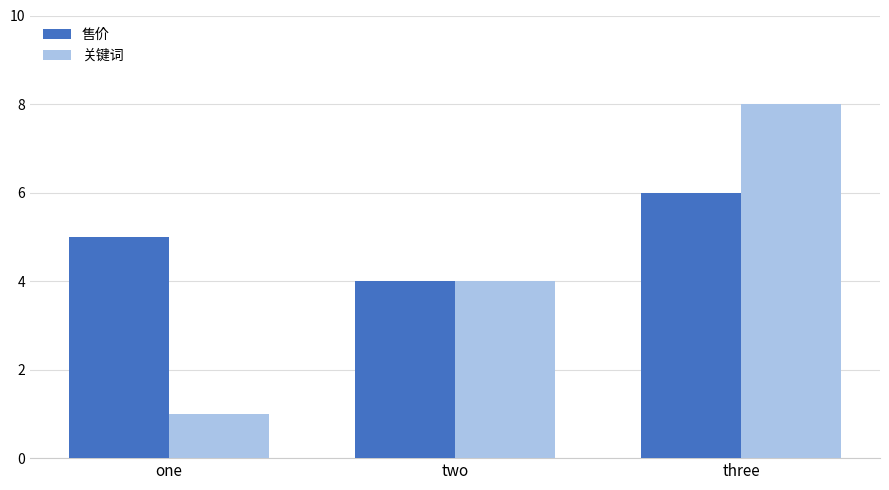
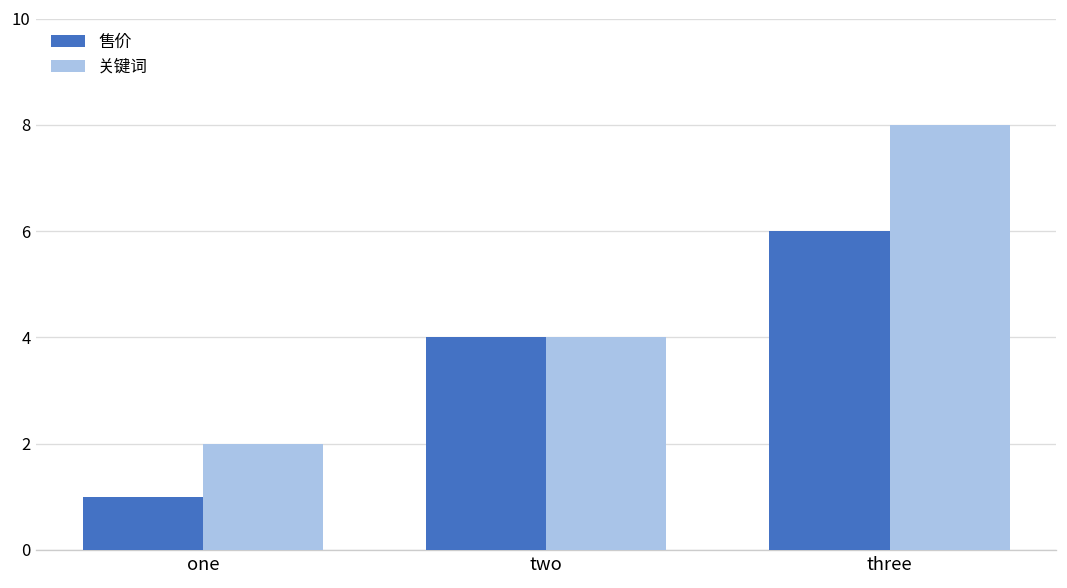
售价, one: 5 -> 1
关键词, one: 1 -> 2
